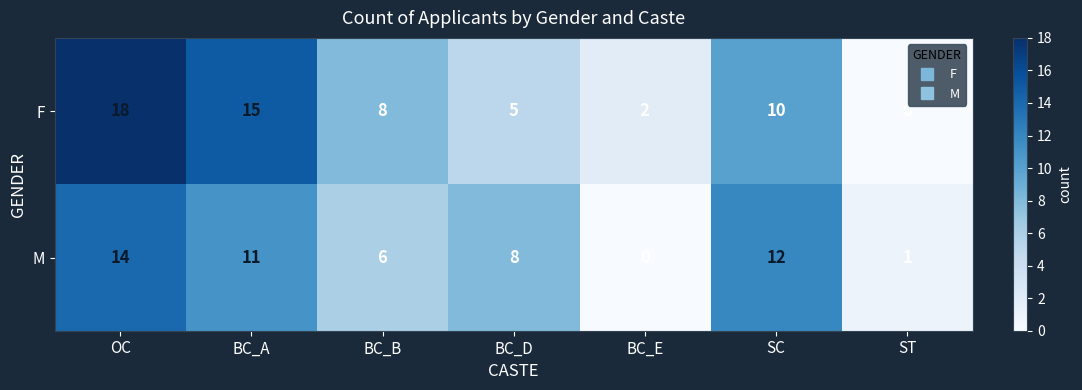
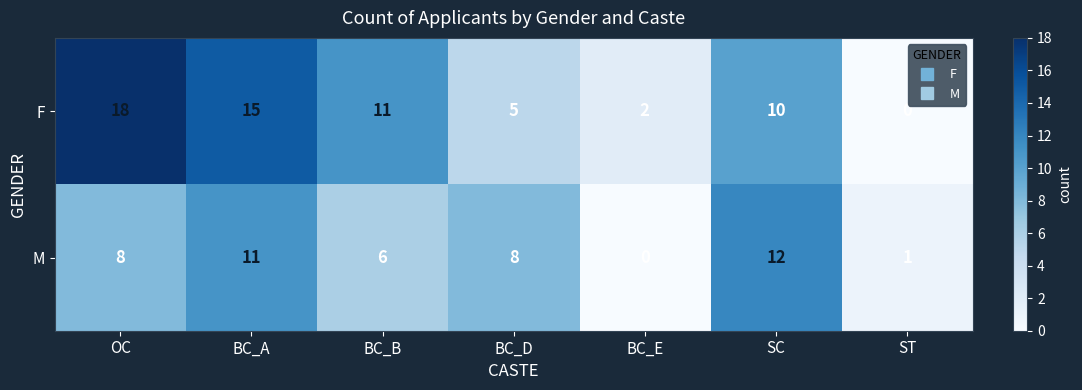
F, BC_B: 8 -> 11
M, OC: 14 -> 8
